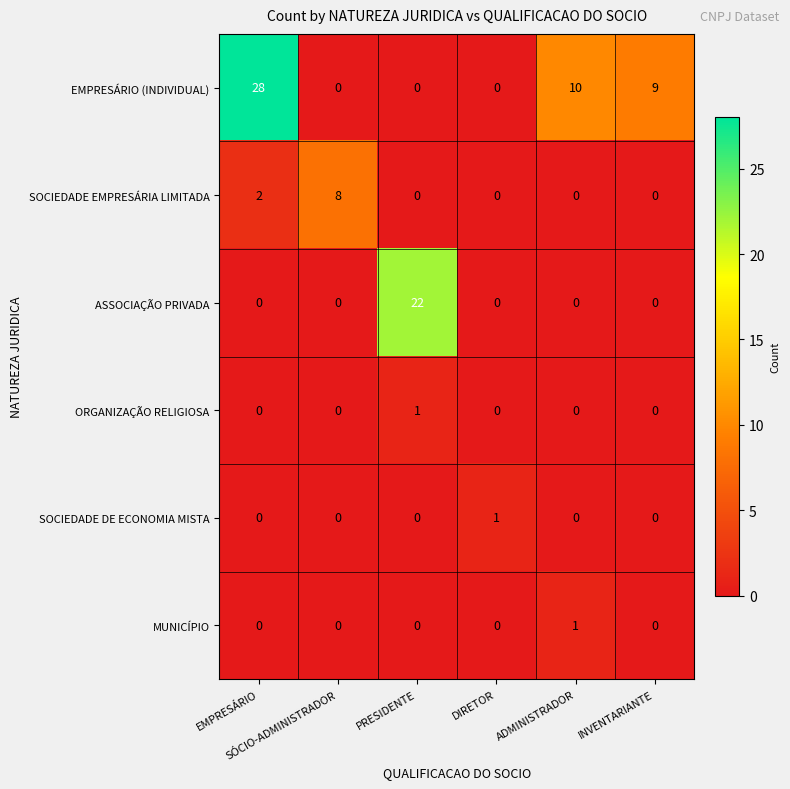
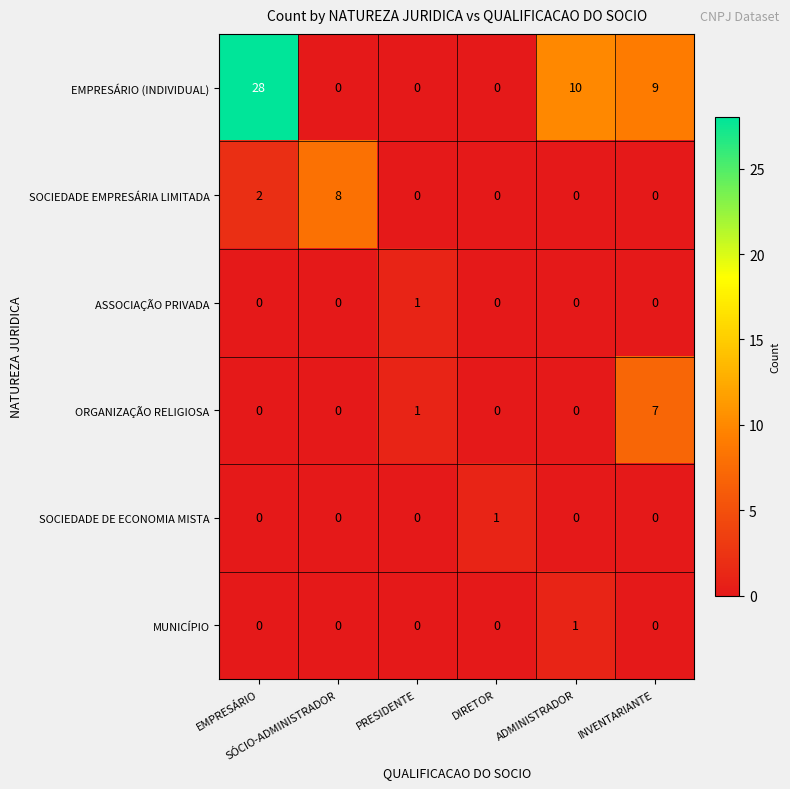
ASSOCIAÇÃO PRIVADA, PRESIDENTE: 22 -> 1
ORGANIZAÇÃO RELIGIOSA, INVENTARIANTE: 0 -> 7
